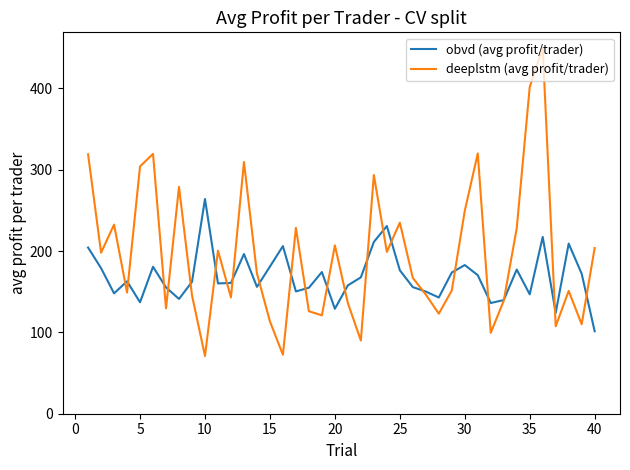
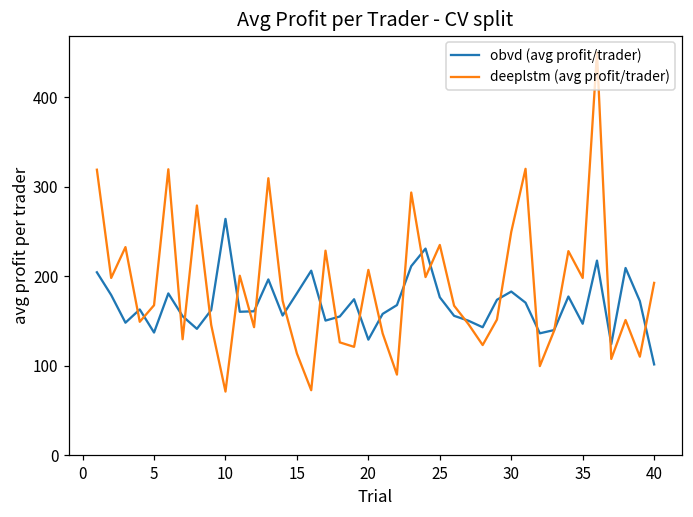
deeplstm (avg profit/trader), 5: 300 -> 170
deeplstm (avg profit/trader), 35: 400 -> 200
deeplstm (avg profit/trader), 40: 200 -> 190
